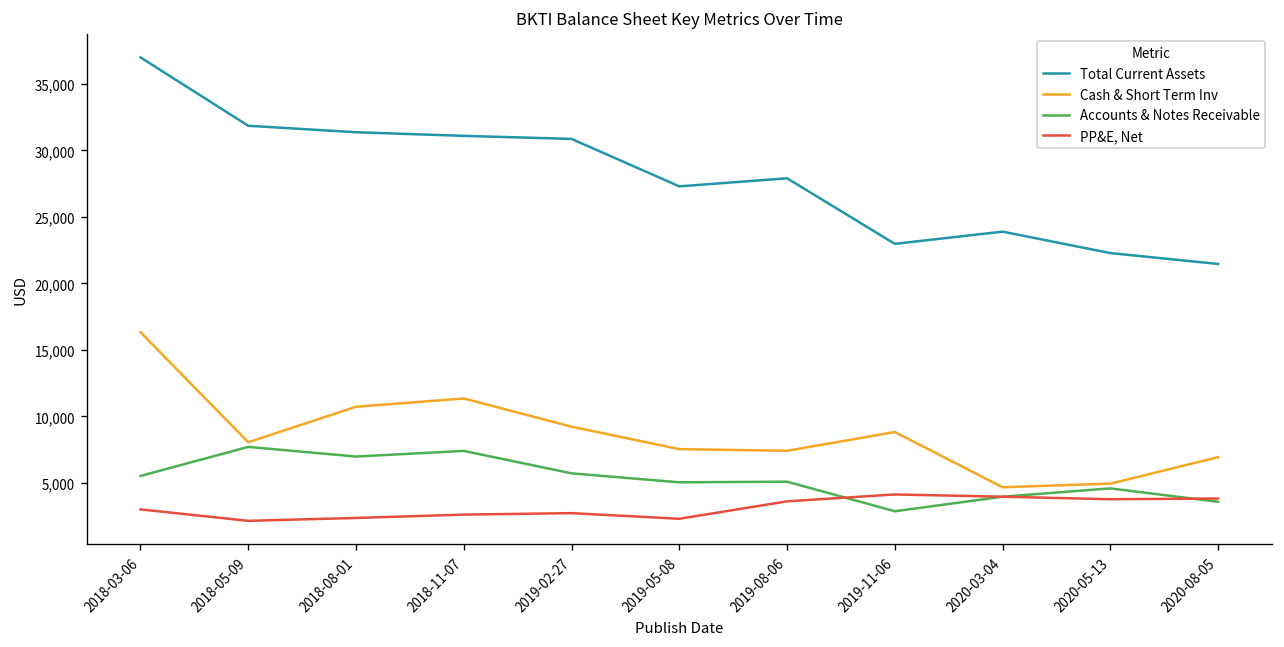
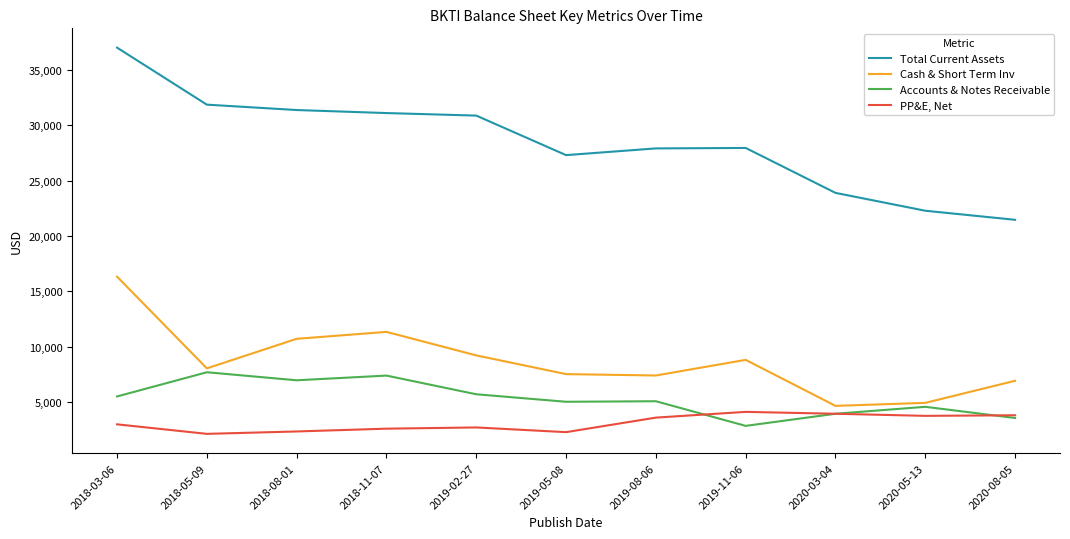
Total Current Assets, 2019-11-06: 23,000 -> 27,900
